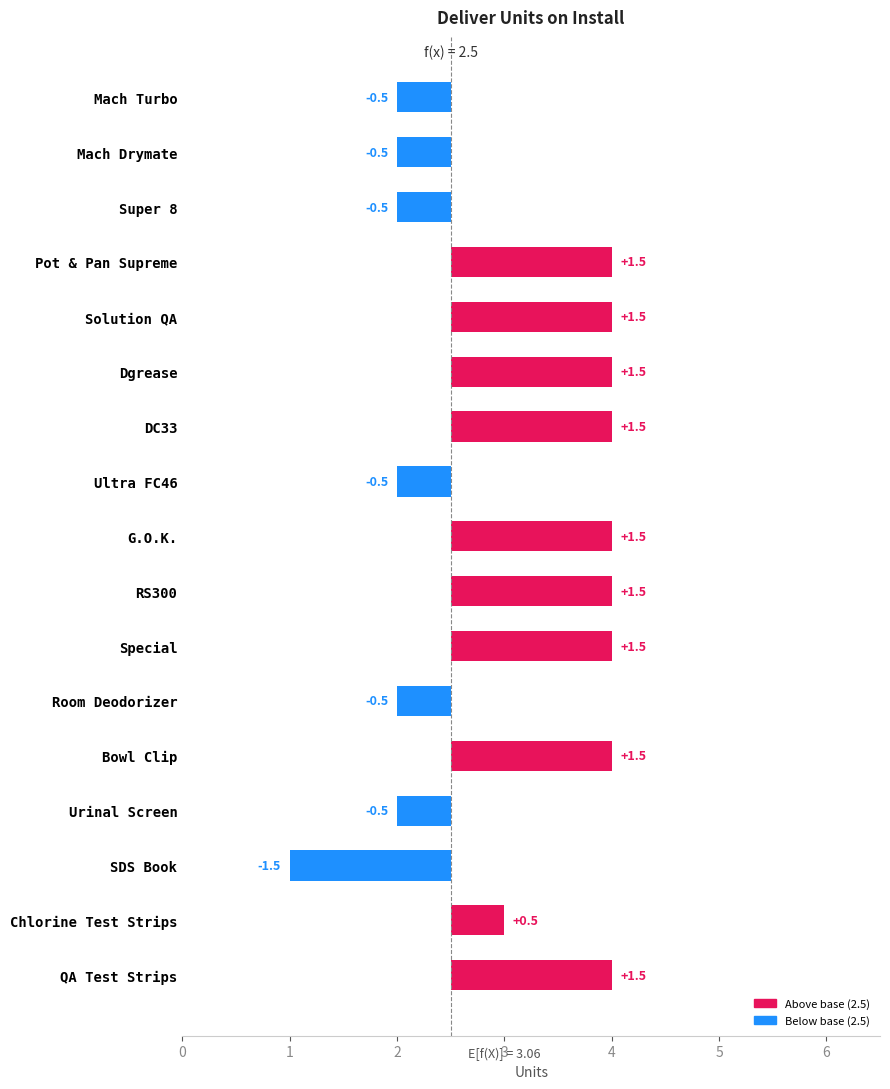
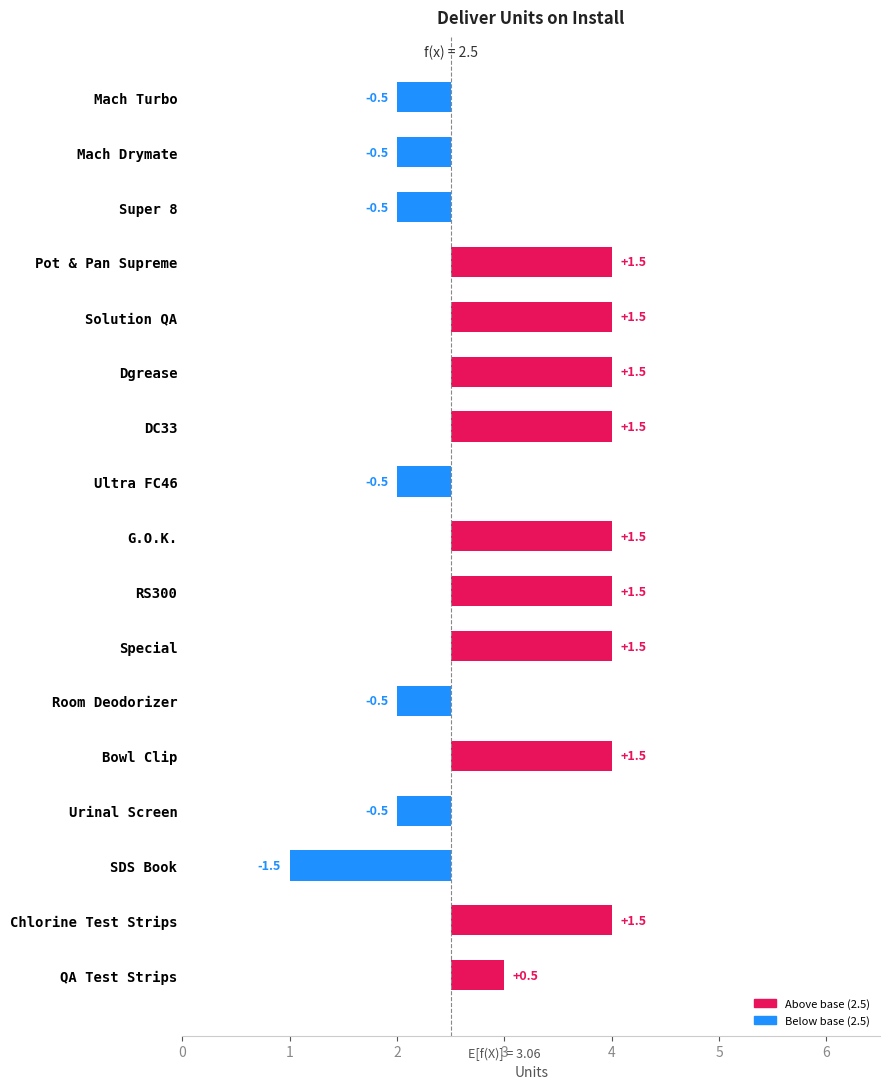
Chlorine Test Strips: +0.5 -> +1.5
QA Test Strips: +1.5 -> +0.5
